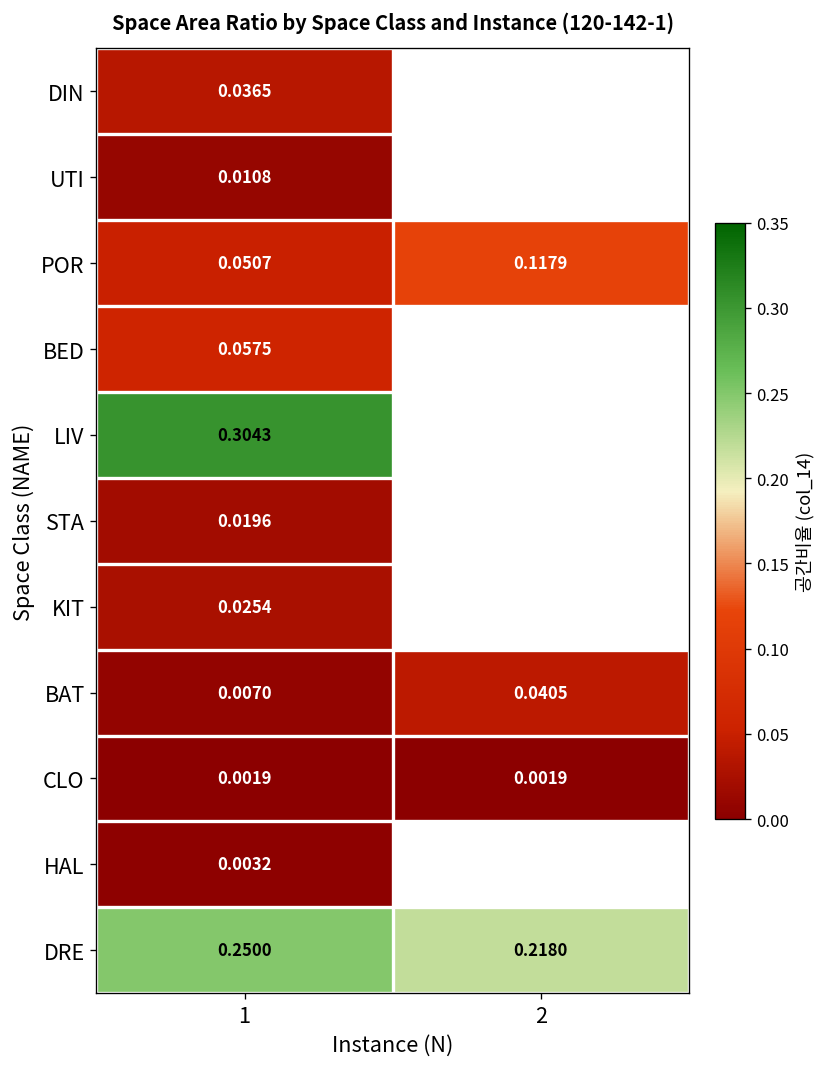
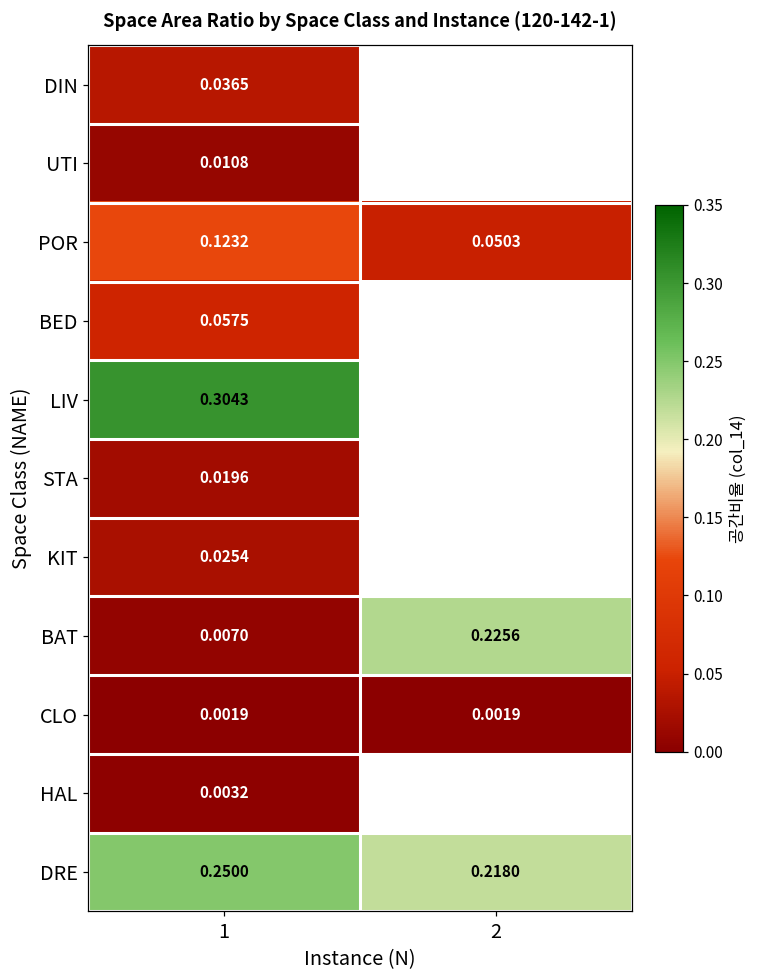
POR, 1: 0.0507 -> 0.1232
POR, 2: 0.1179 -> 0.0503
BAT, 2: 0.0405 -> 0.2256
